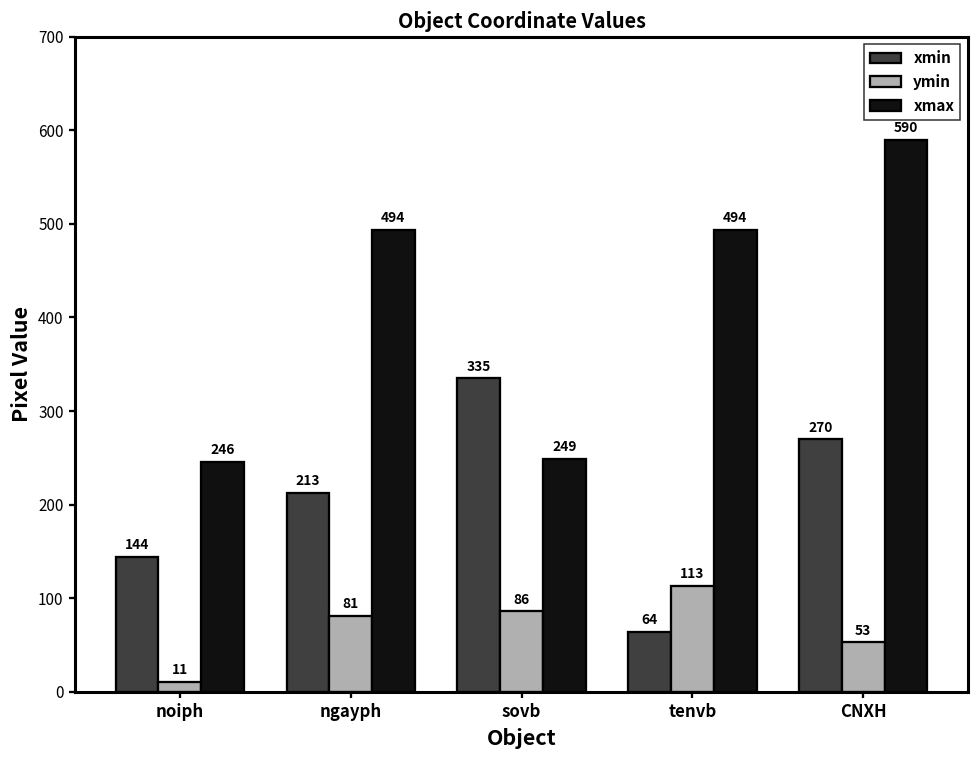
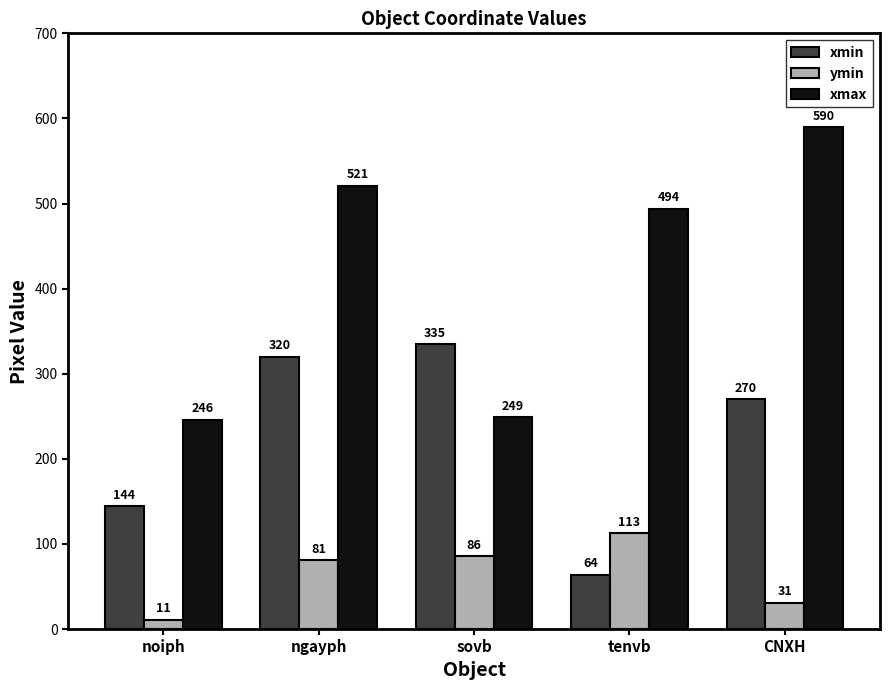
xmin, ngayph: 213 -> 320
xmax, ngayph: 494 -> 521
ymin, CNXH: 53 -> 31
